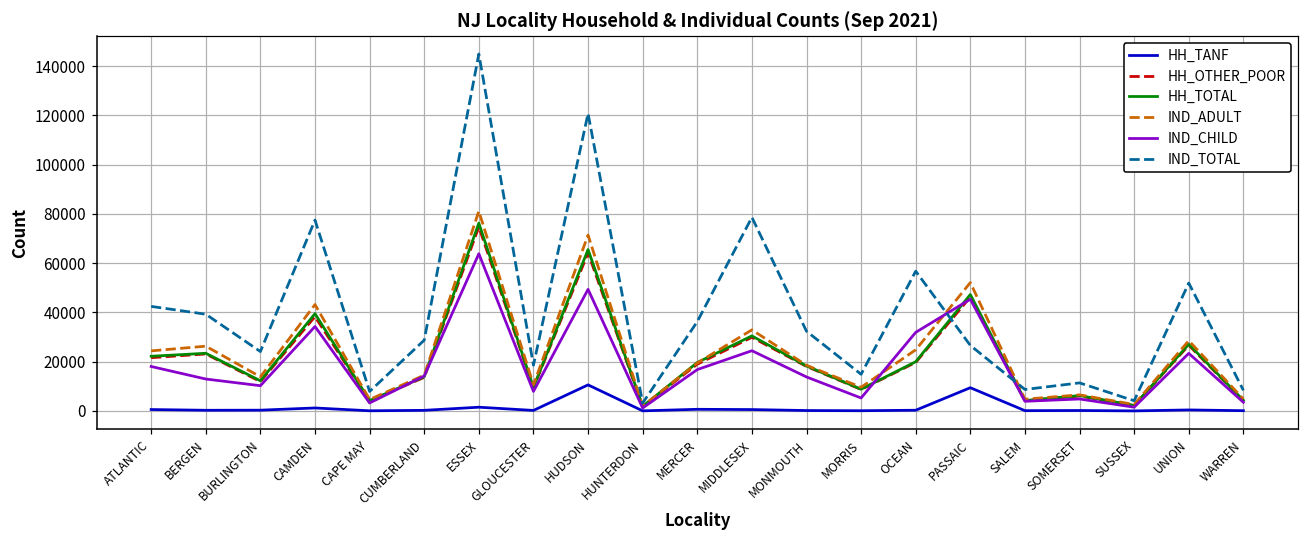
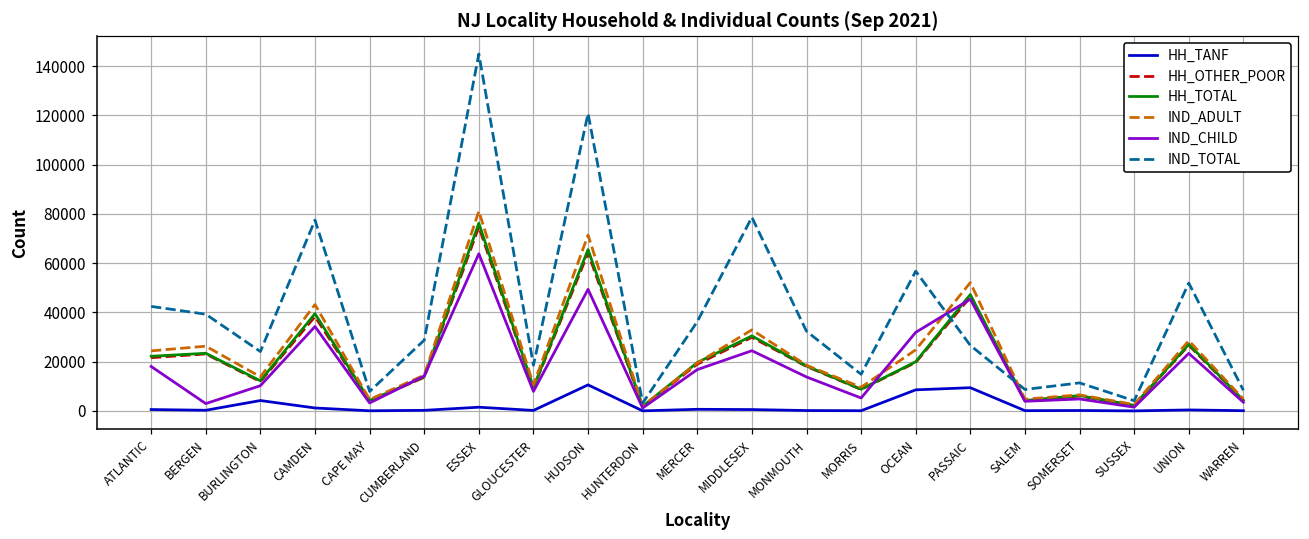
IND_CHILD, BERGEN: 13000 -> 3000
HH_TANF, BURLINGTON: 0 -> 4000
HH_TANF, OCEAN: 0 -> 9000
